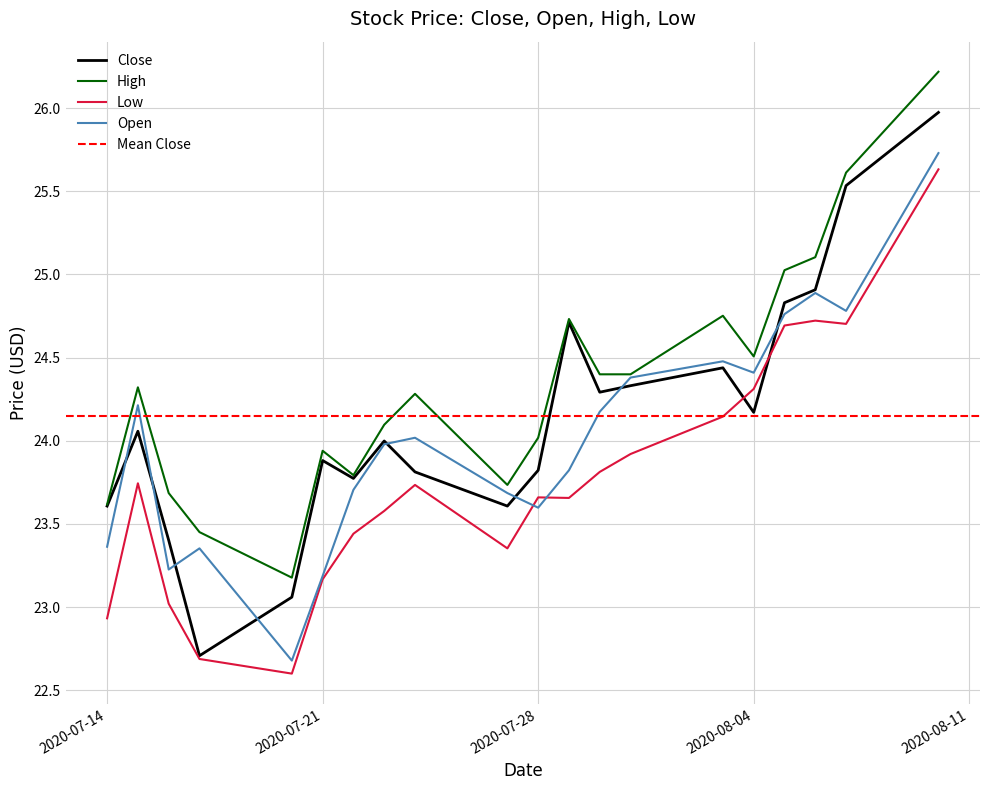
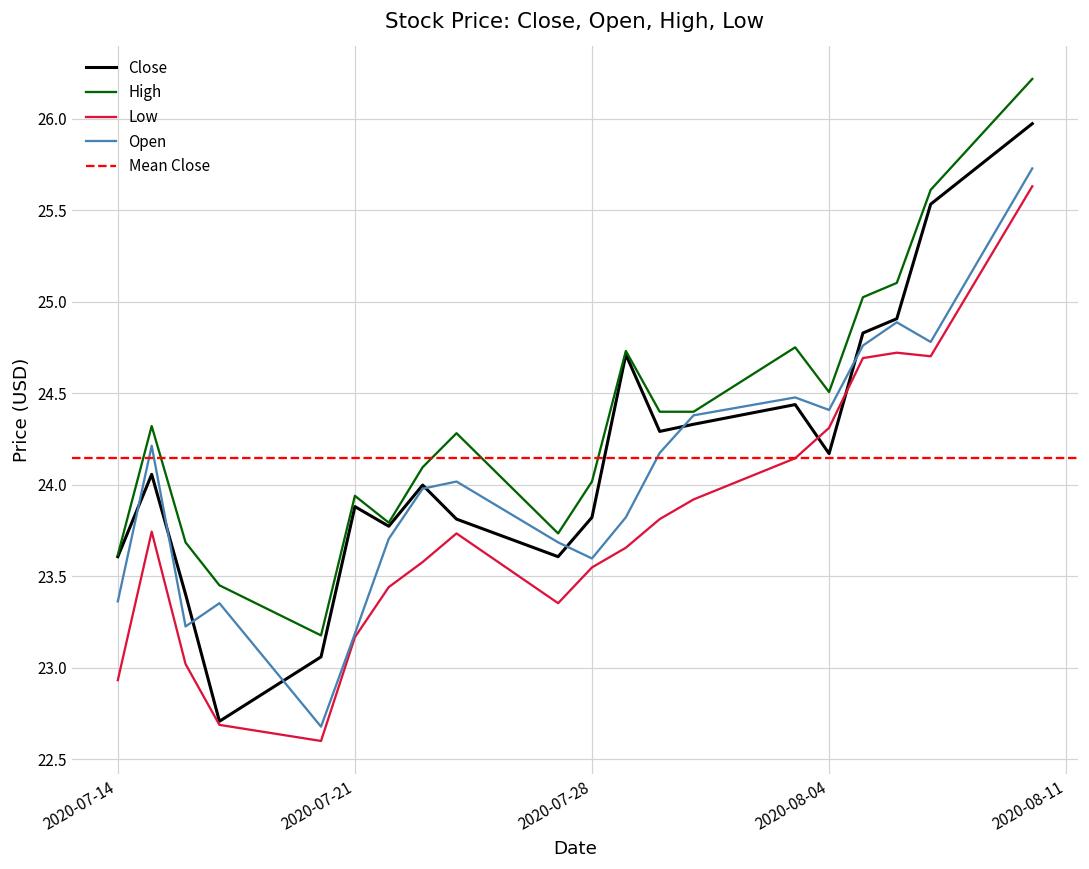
Low, 2020-07-28: 23.66 -> 23.55
